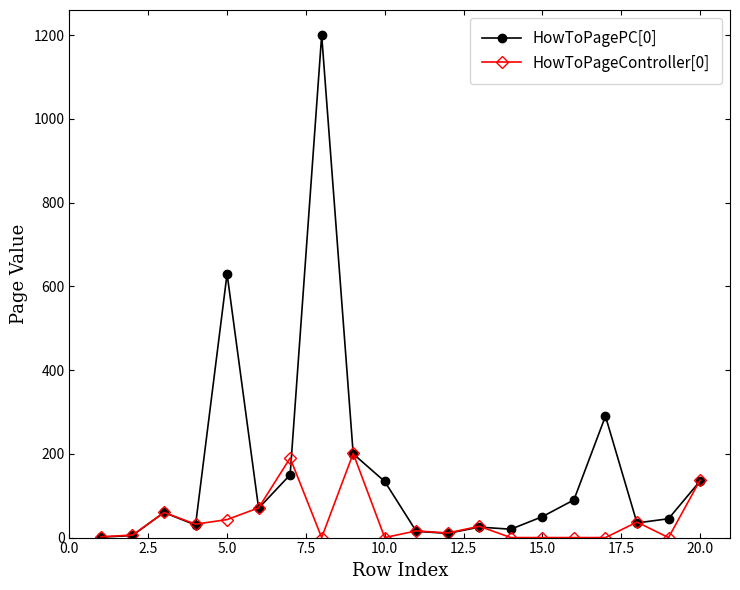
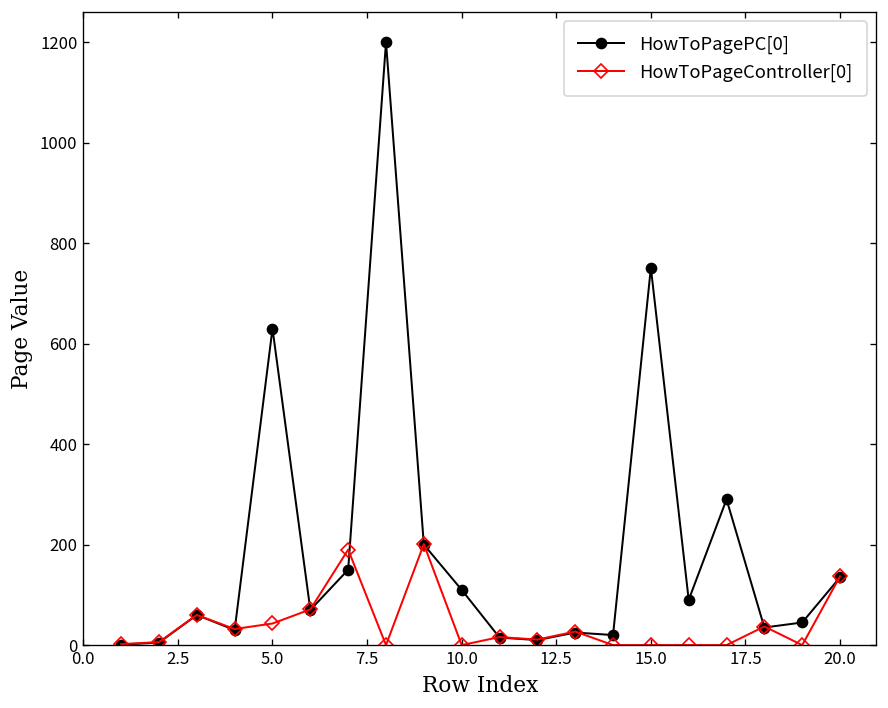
HowToPagePC[0], 10.0: 130 -> 110
HowToPagePC[0], 15.0: 50 -> 750
